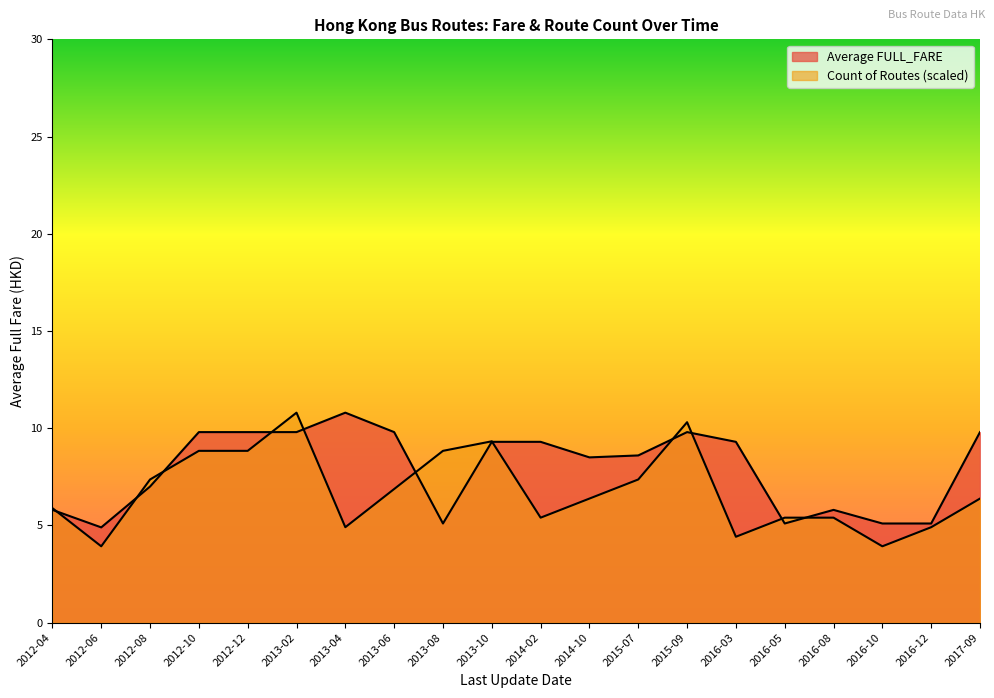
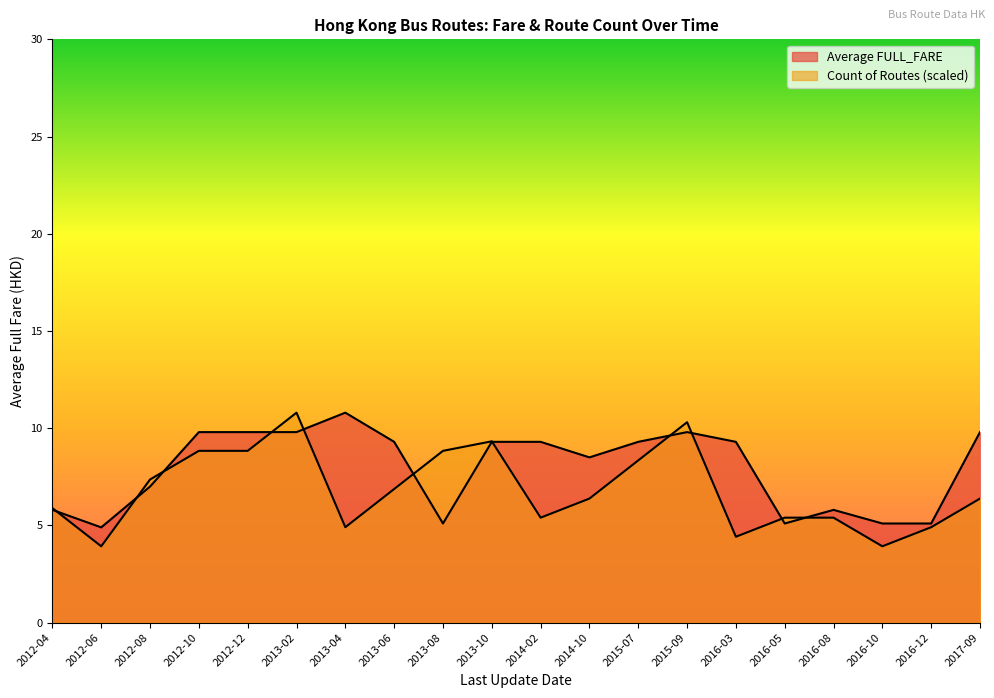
Average FULL_FARE, 2013-06: 9.8 -> 9.3
Average FULL_FARE, 2015-07: 8.6 -> 9.3
Count of Routes (scaled), 2015-07: 7.4 -> 8.3
